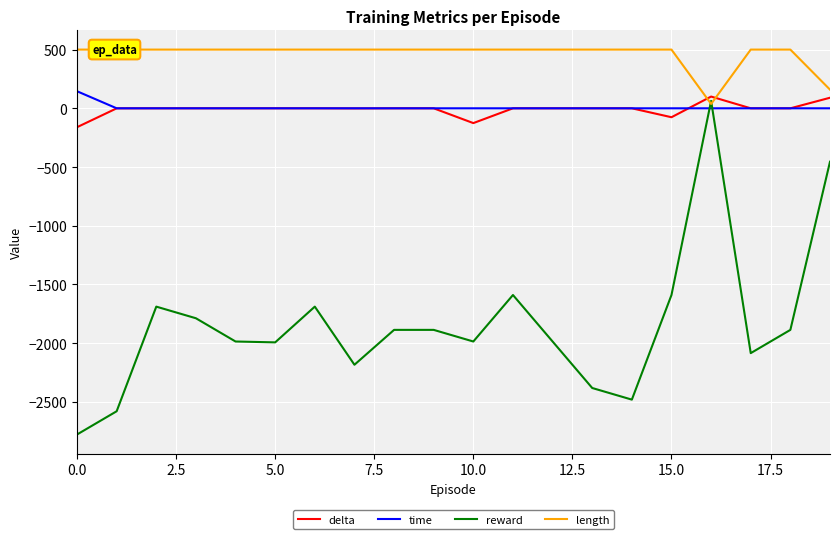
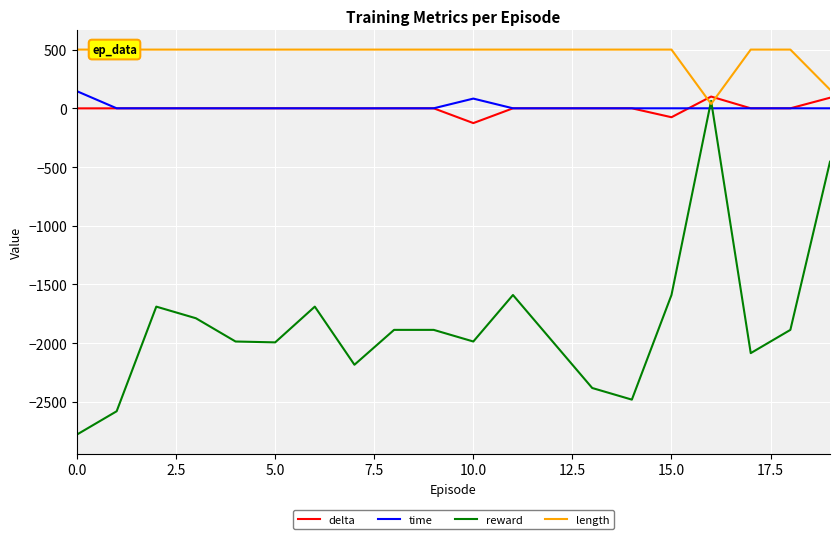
delta, 0.0: -160 -> 0
time, 10.0: 0 -> 80
